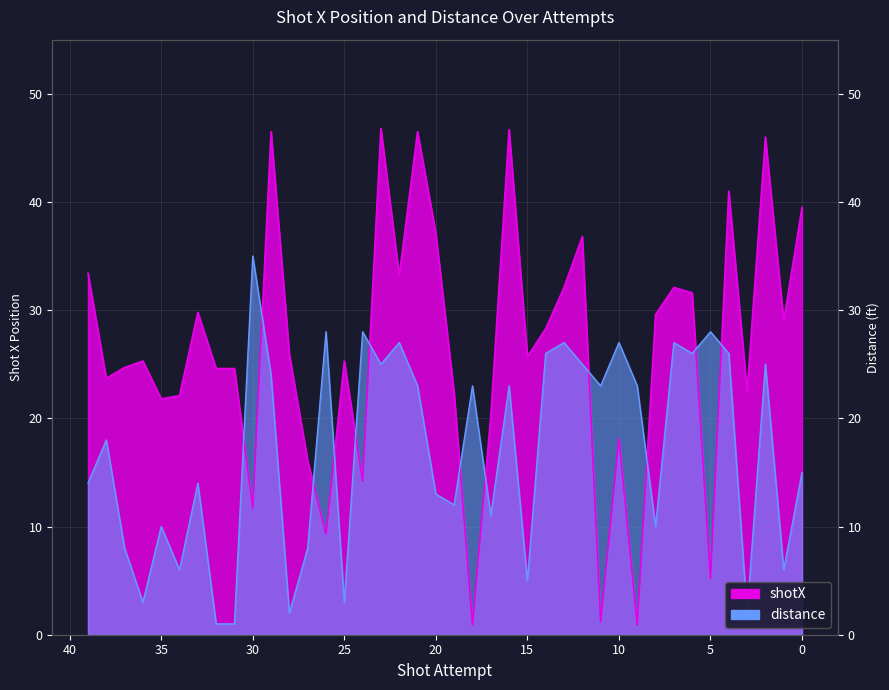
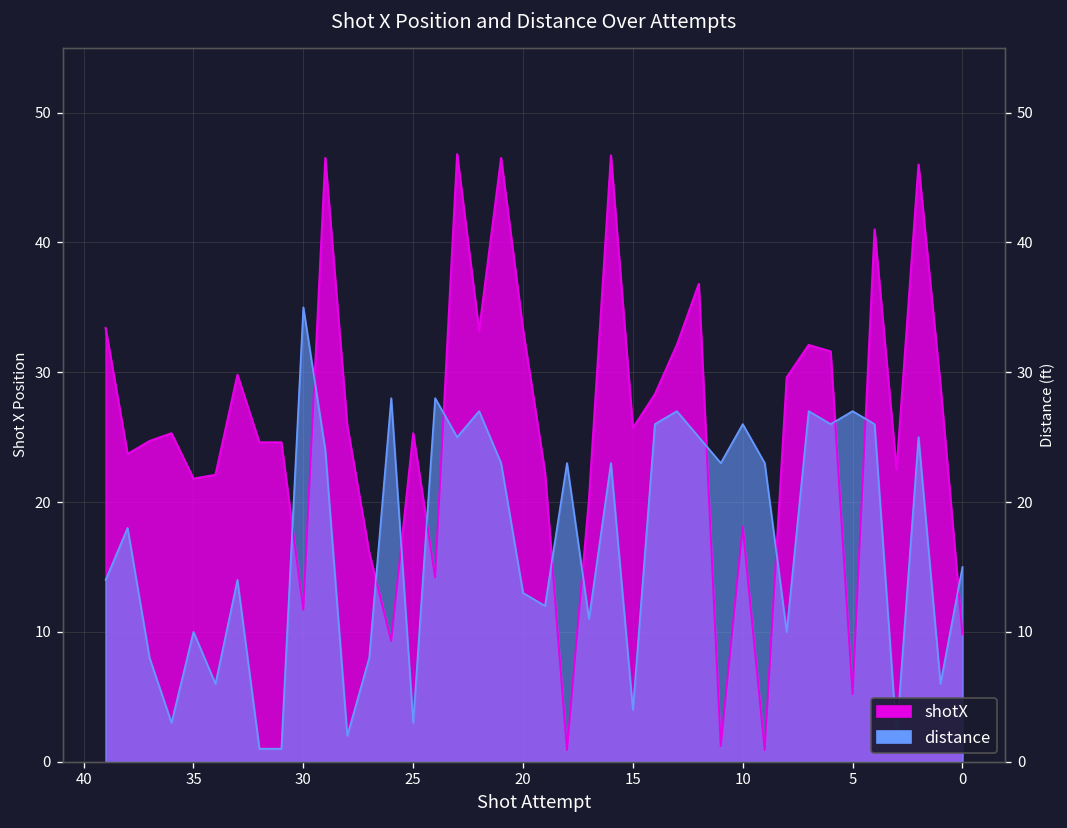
shotX, 20: 37.1 -> 33.3
distance, 15: 5 -> 4
distance, 10: 27 -> 26
distance, 5: 28 -> 27
shotX, 0: 39.5 -> 9.8
